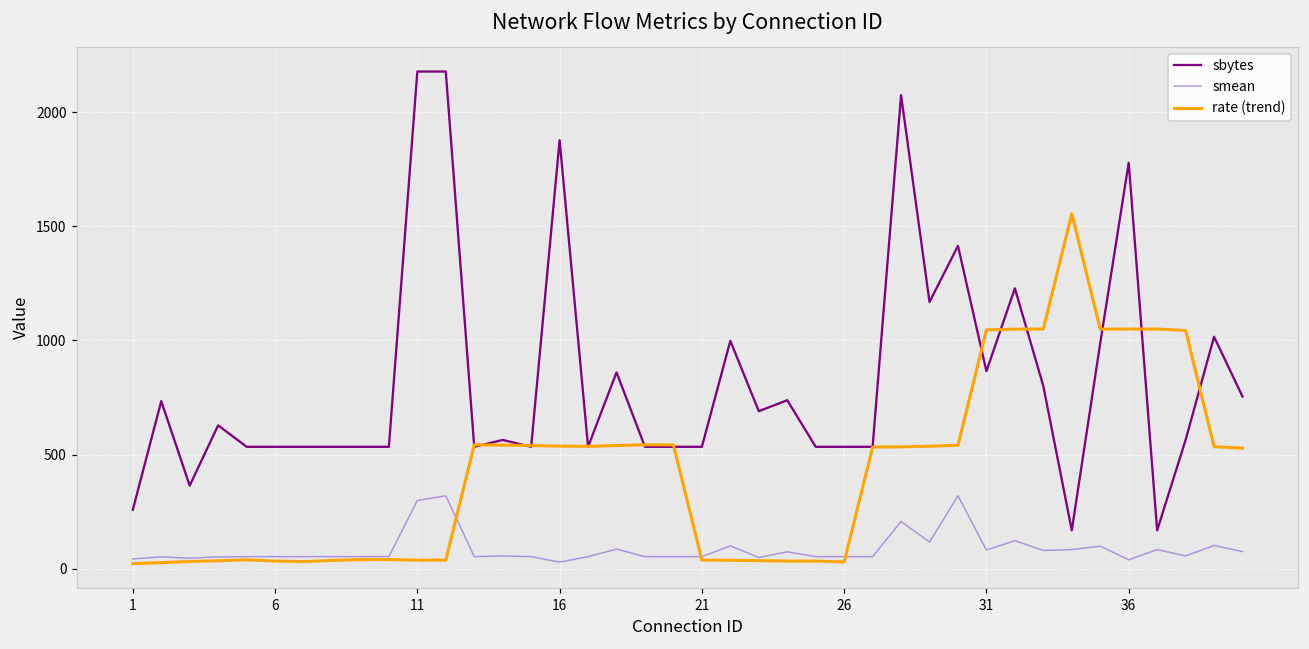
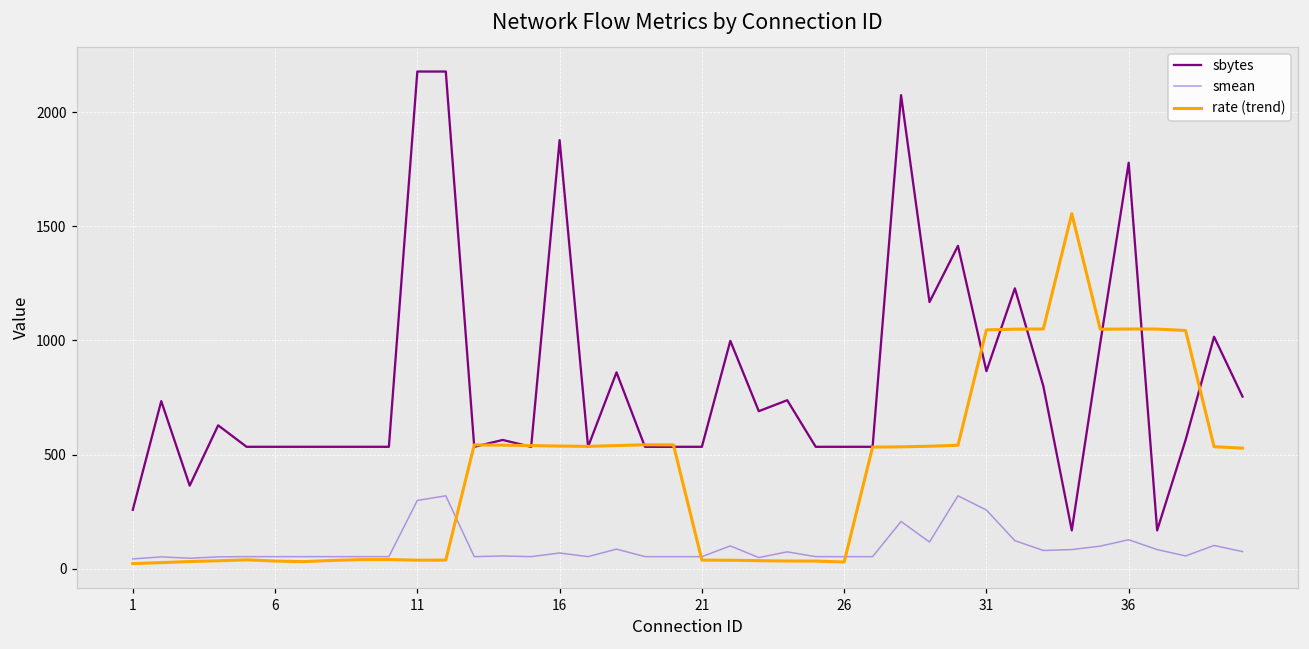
smean, 16: 30 -> 70
smean, 31: 80 -> 260
smean, 36: 40 -> 130
